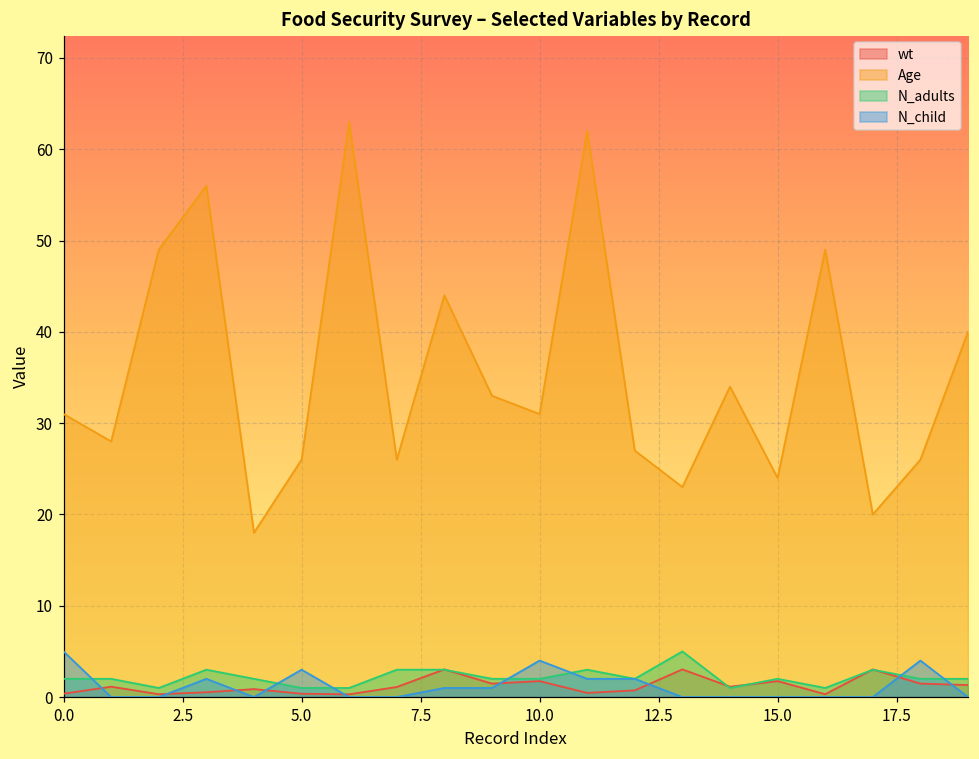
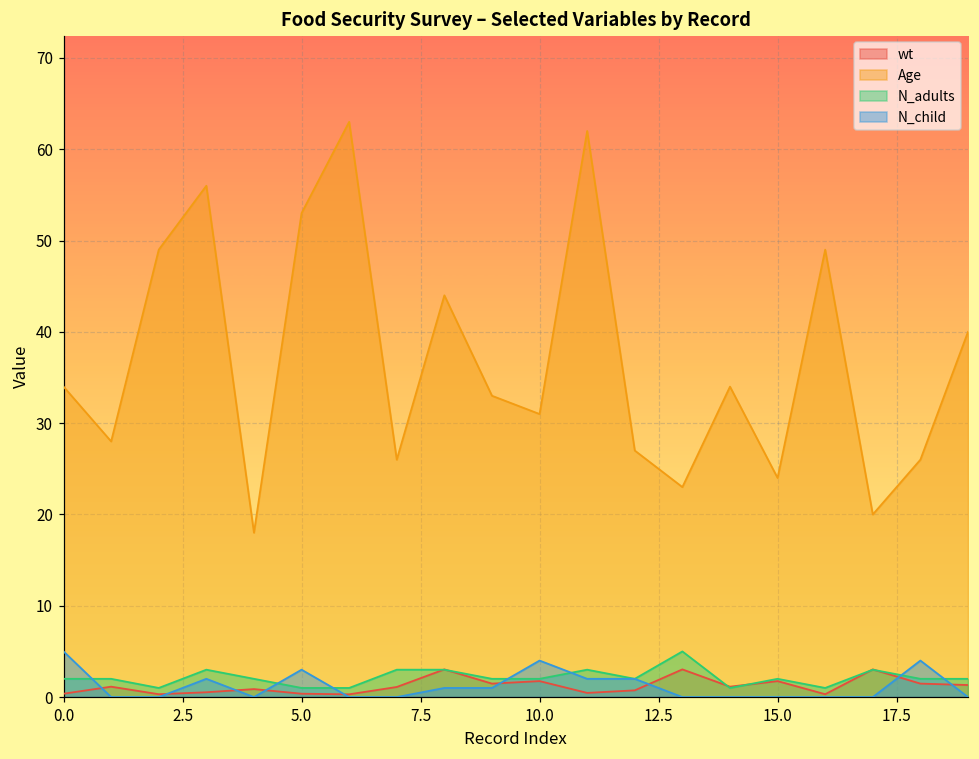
Age, 0.0: 31 -> 34
Age, 5.0: 26 -> 53
